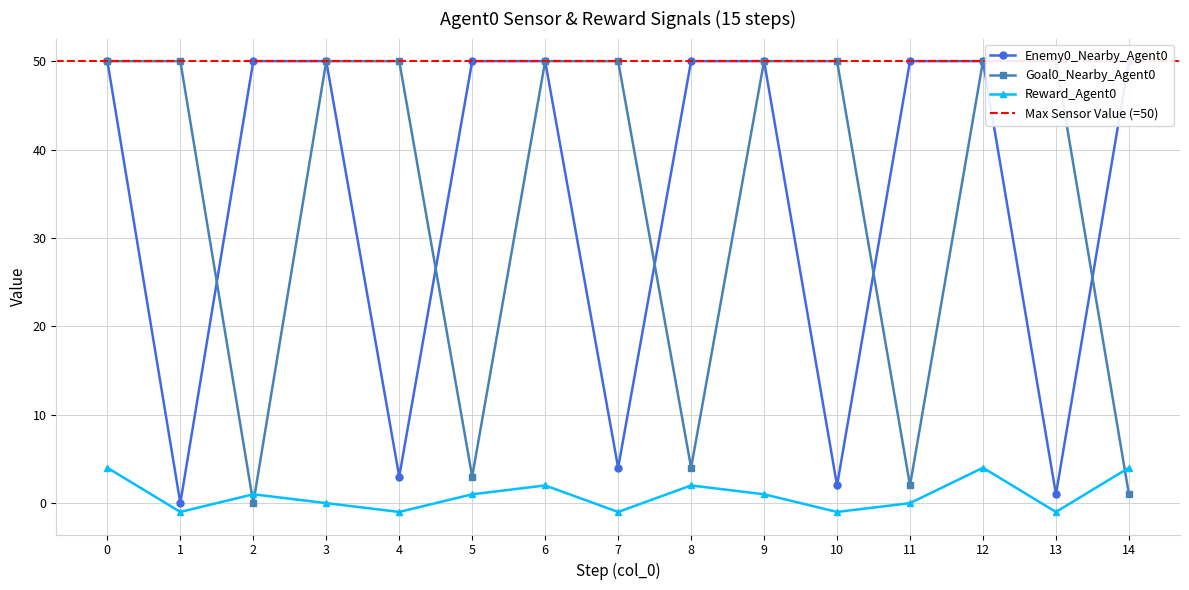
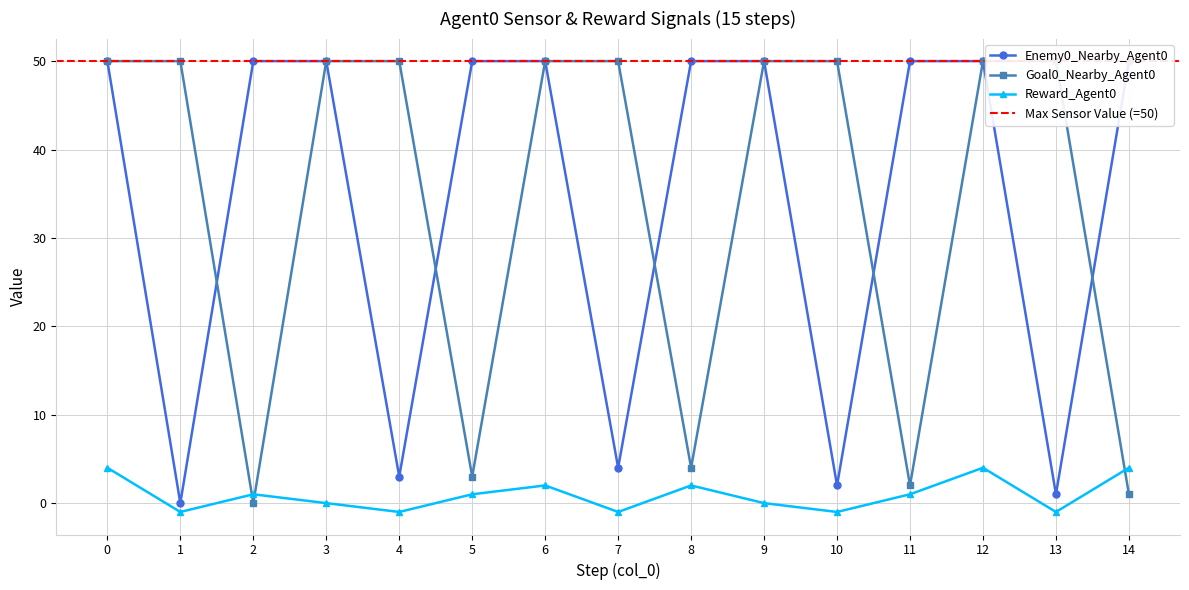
Reward_Agent0, 9: 1 -> 0
Reward_Agent0, 11: 0 -> 1
